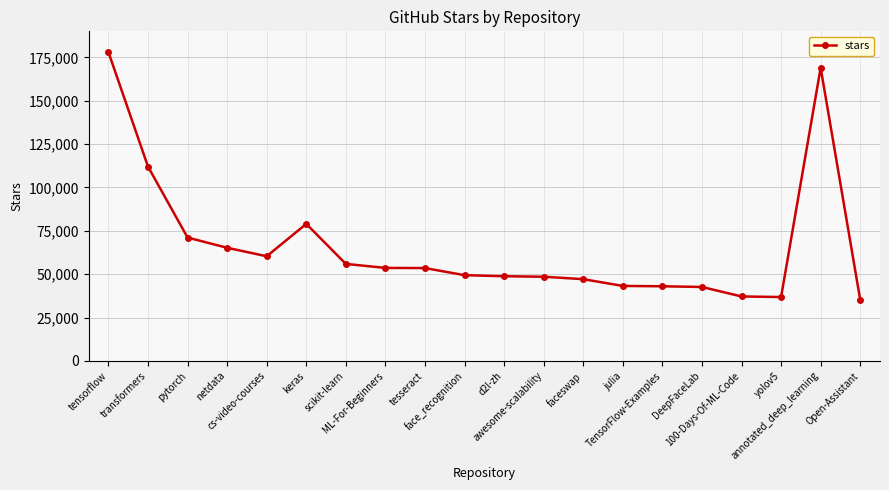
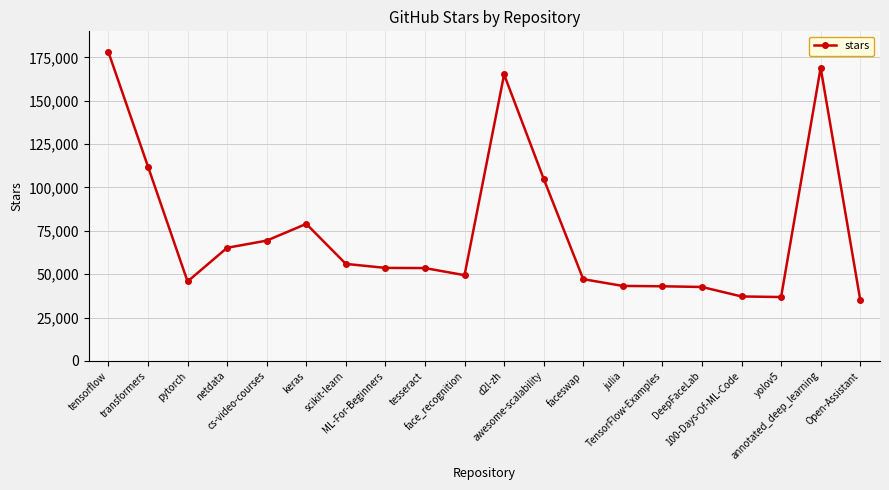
pytorch: 71,000 -> 46,000
cs-video-courses: 60,000 -> 69,000
d2l-zh: 49,000 -> 165,000
awesome-scalability: 49,000 -> 105,000
